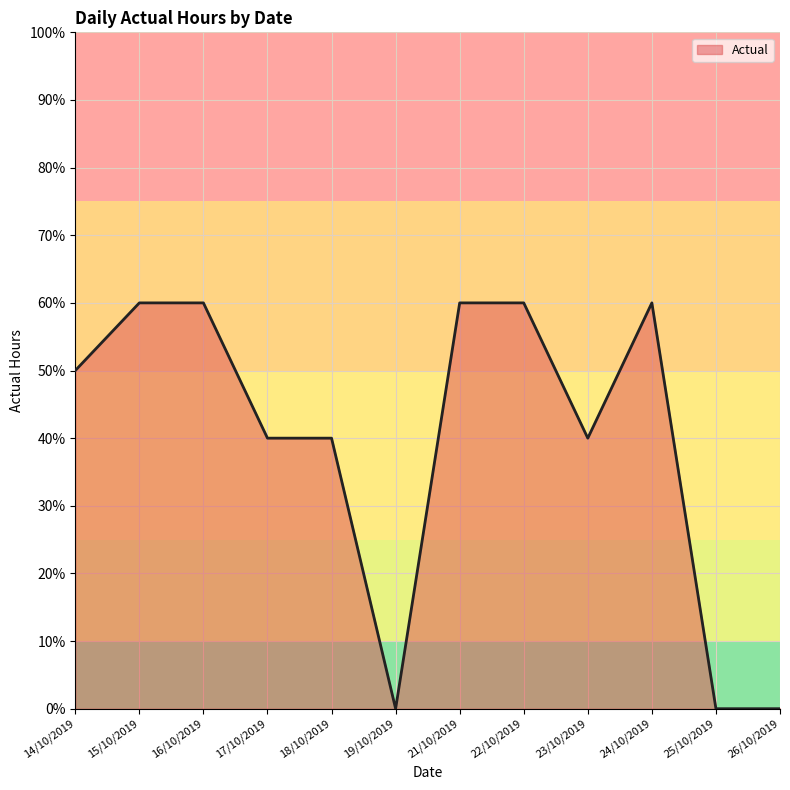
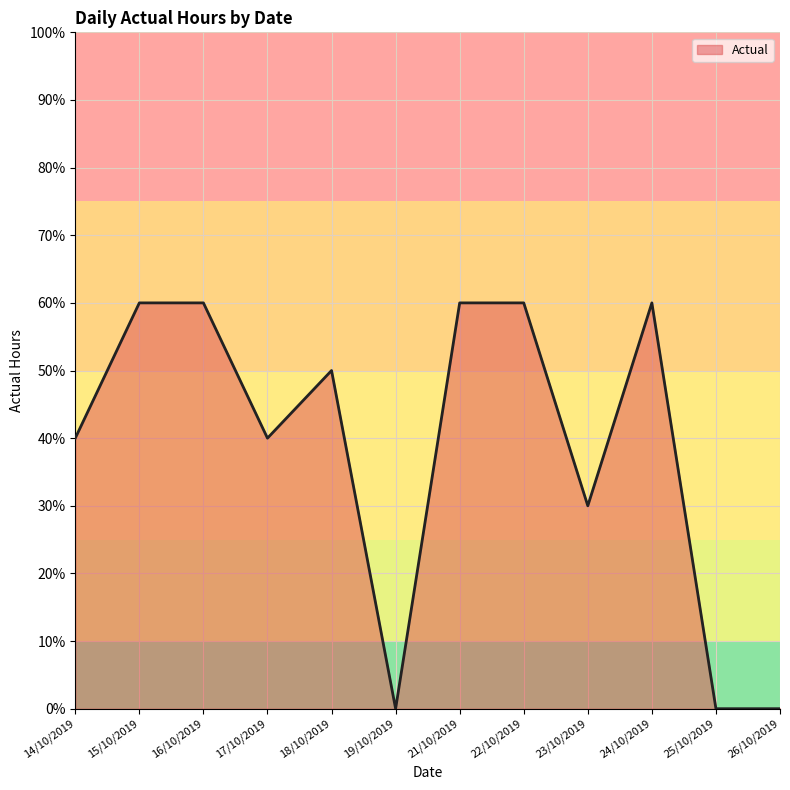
14/10/2019: 50% -> 40%
18/10/2019: 40% -> 50%
23/10/2019: 40% -> 30%
